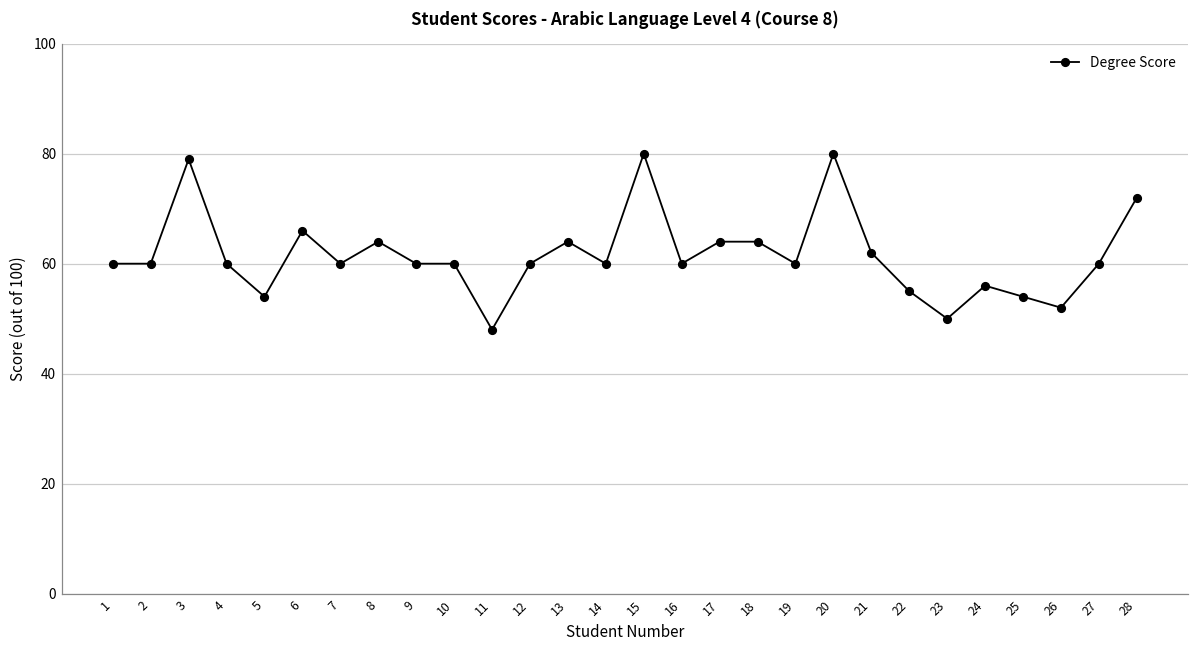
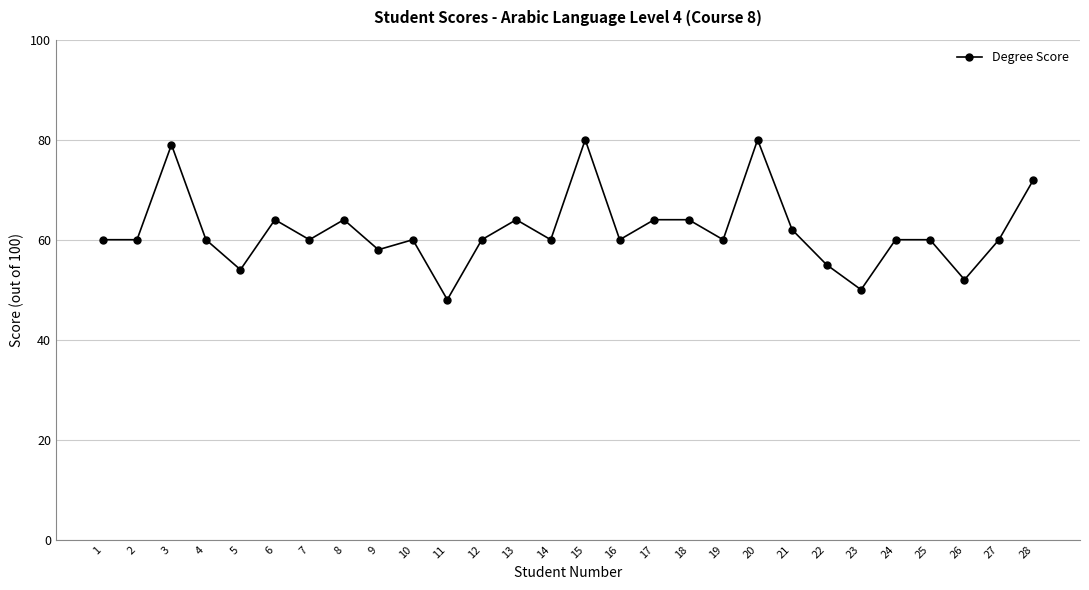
6: 66 -> 64
9: 60 -> 58
24: 56 -> 60
25: 54 -> 60
